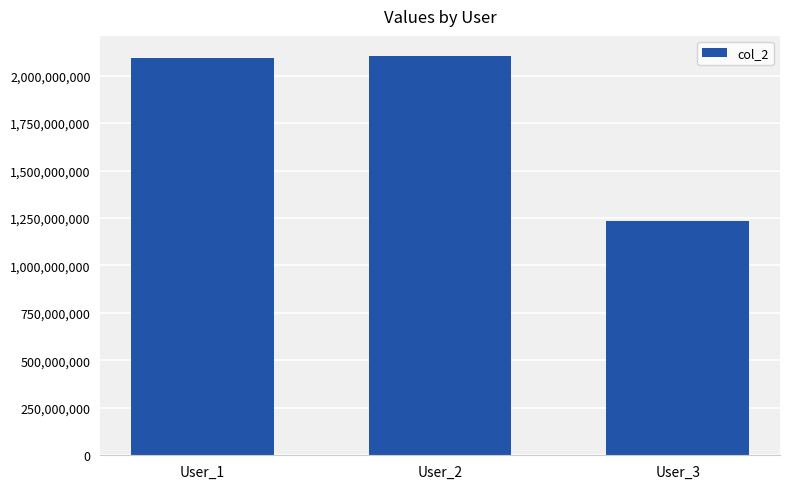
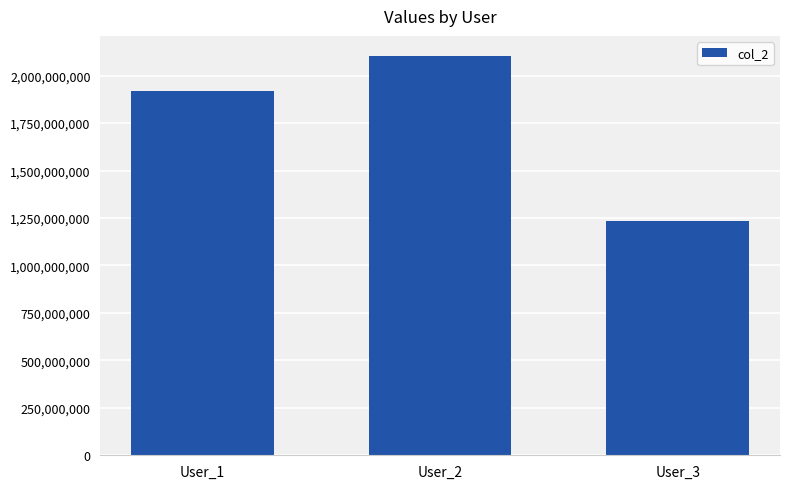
User_1: 2,090,000,000 -> 1,920,000,000
